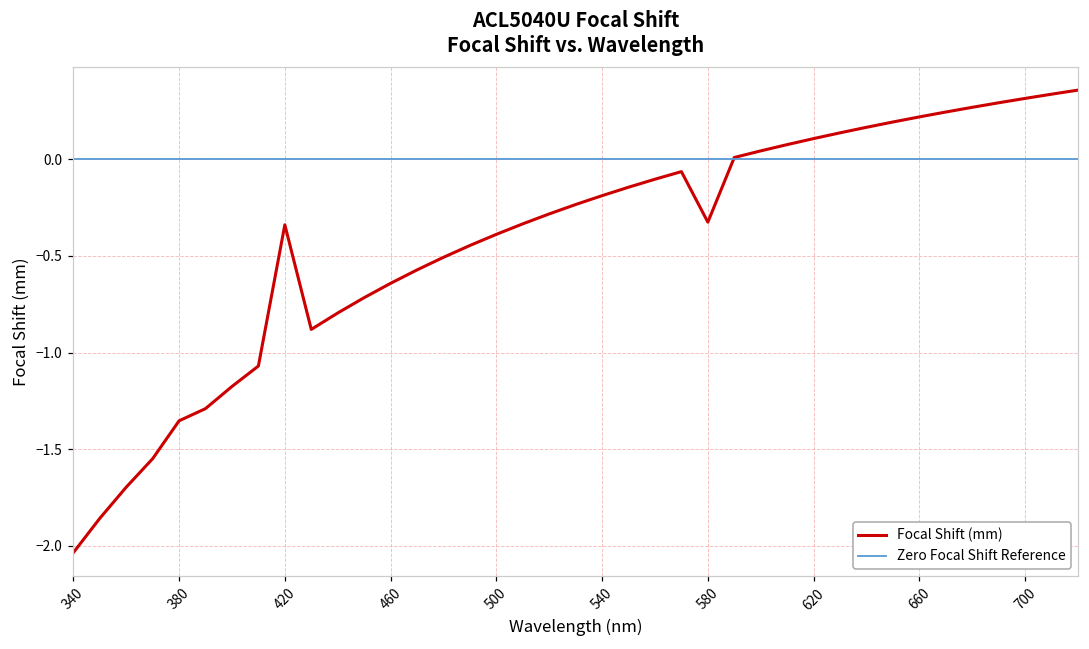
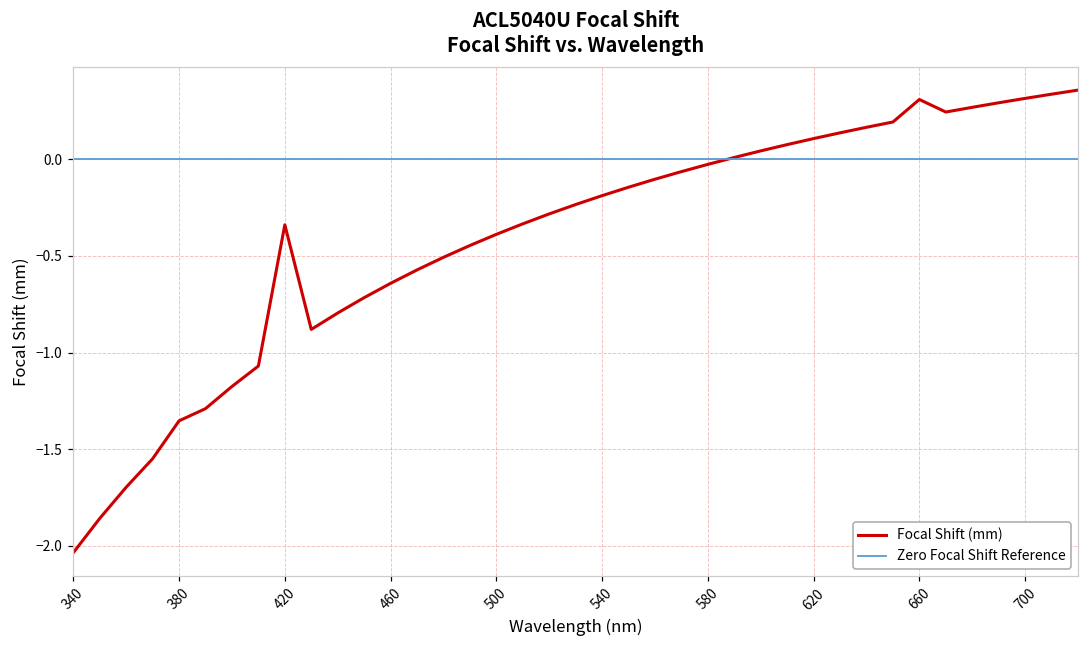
580: -0.33 -> -0.03
660: 0.22 -> 0.31
